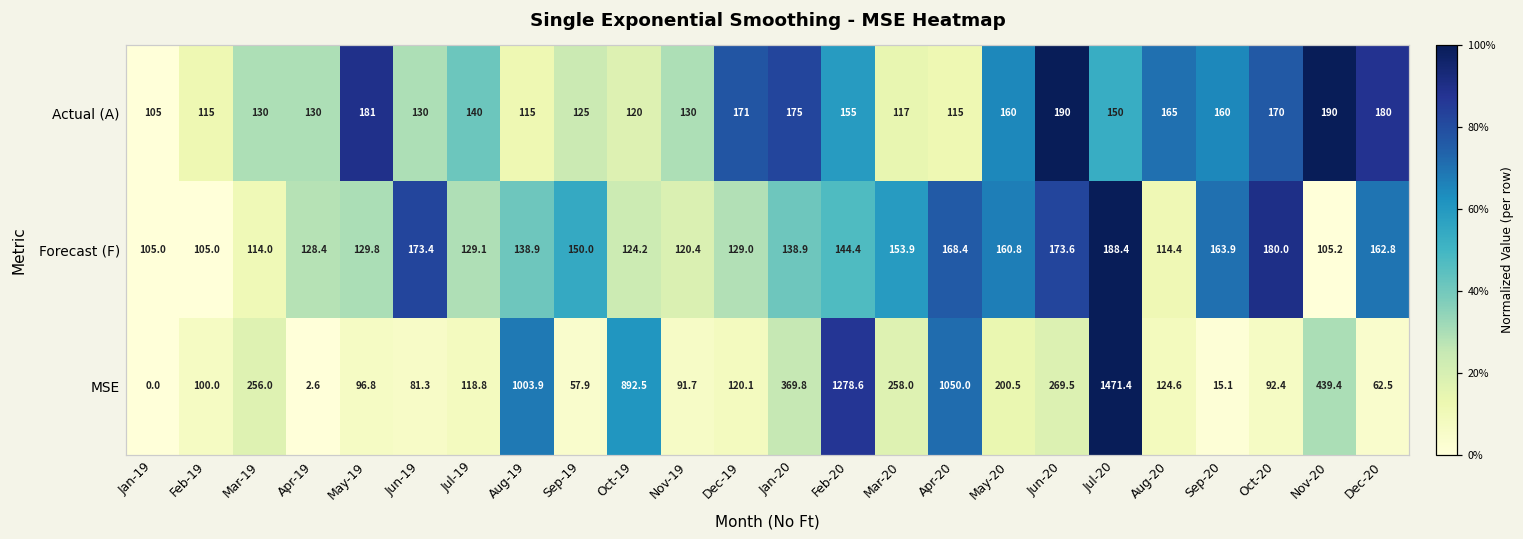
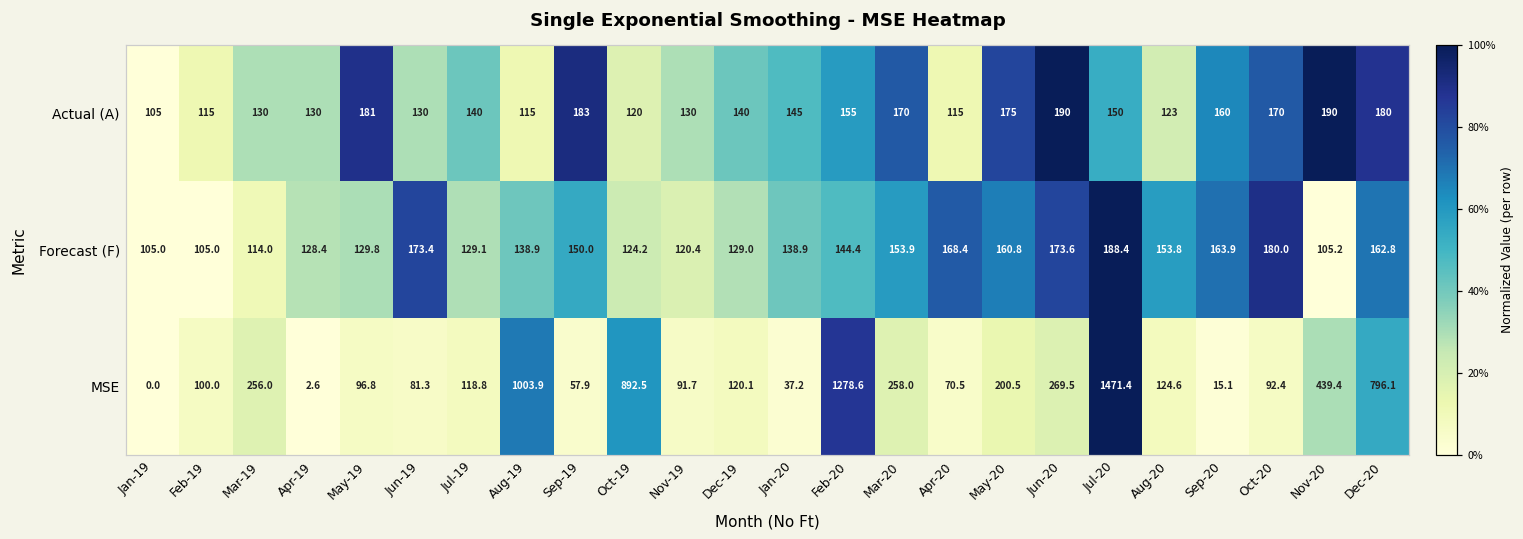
Actual (A), Sep-19: 125 -> 183
Actual (A), Dec-19: 171 -> 140
Actual (A), Jan-20: 175 -> 145
Actual (A), Mar-20: 117 -> 170
Actual (A), May-20: 160 -> 175
Actual (A), Aug-20: 165 -> 123
Forecast (F), Aug-20: 114.4 -> 153.8
MSE, Jan-20: 369.8 -> 37.2
MSE, Apr-20: 1050.0 -> 70.5
MSE, Dec-20: 62.5 -> 796.1
